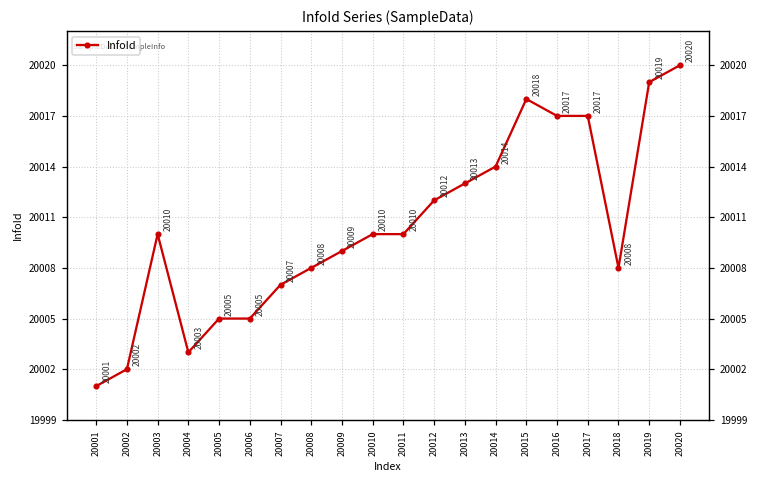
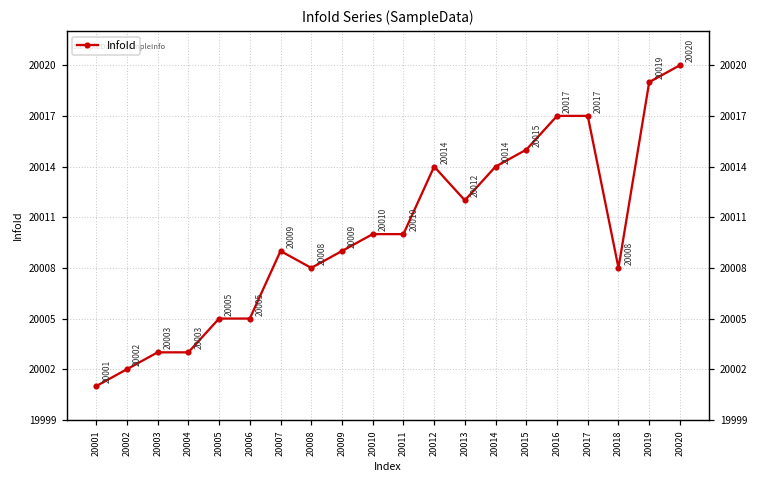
20003: 20010 -> 20003
20007: 20007 -> 20009
20012: 20012 -> 20014
20013: 20013 -> 20012
20015: 20018 -> 20015
